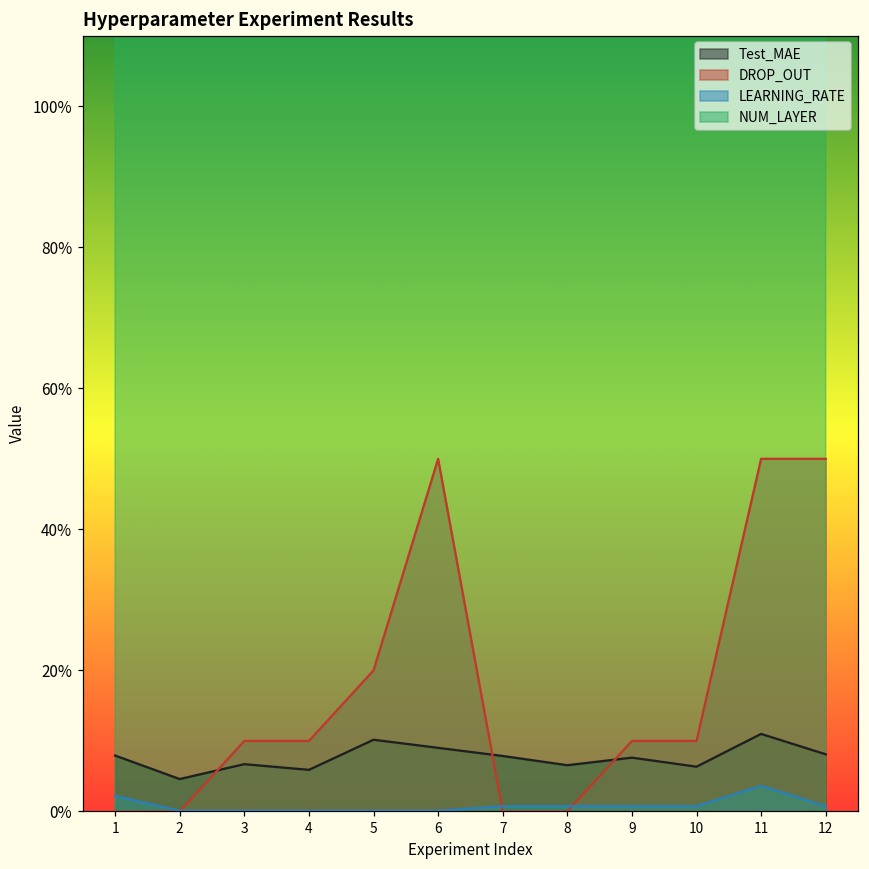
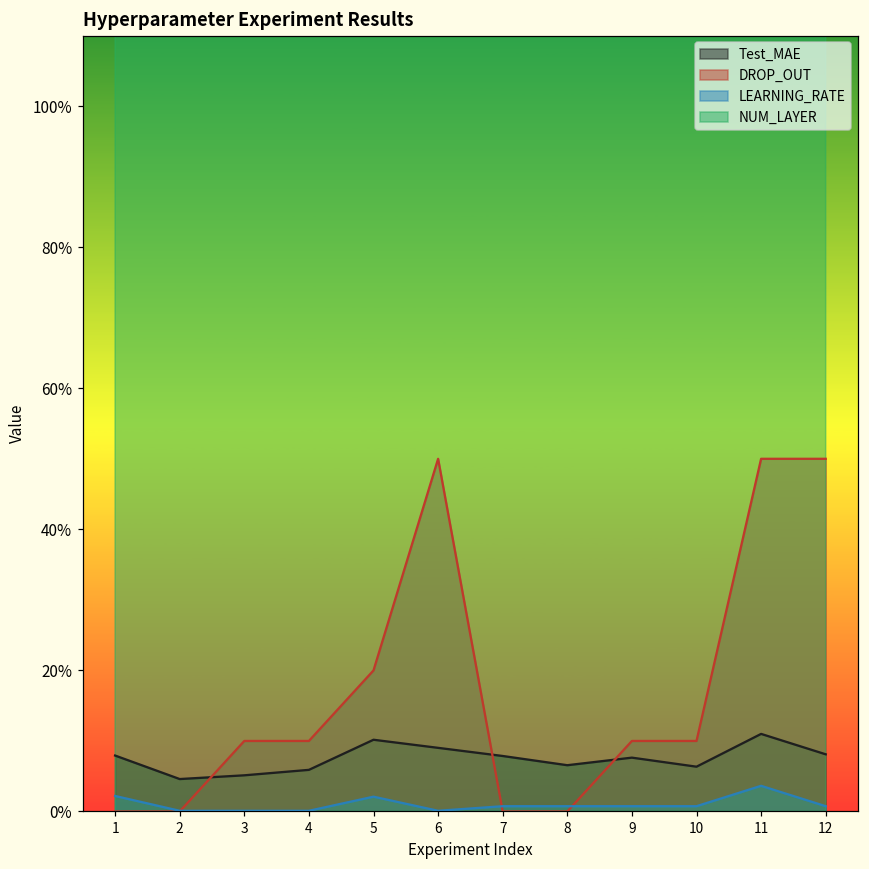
Test_MAE, 3: 7% -> 5%
LEARNING_RATE, 5: 0% -> 2%
